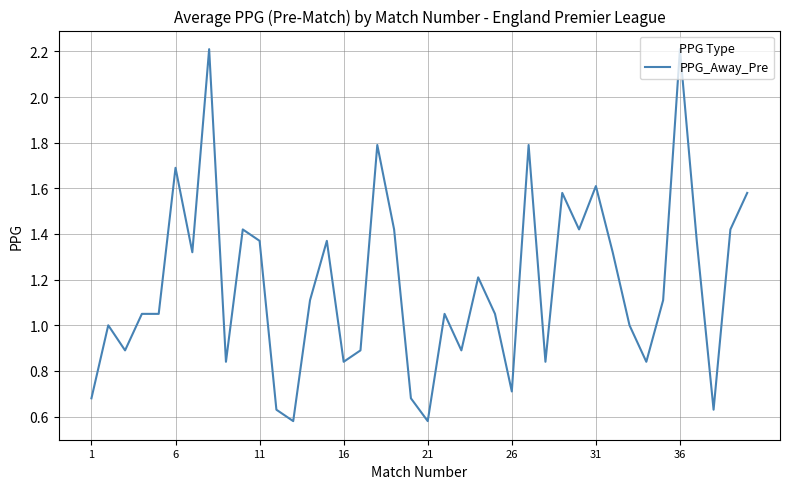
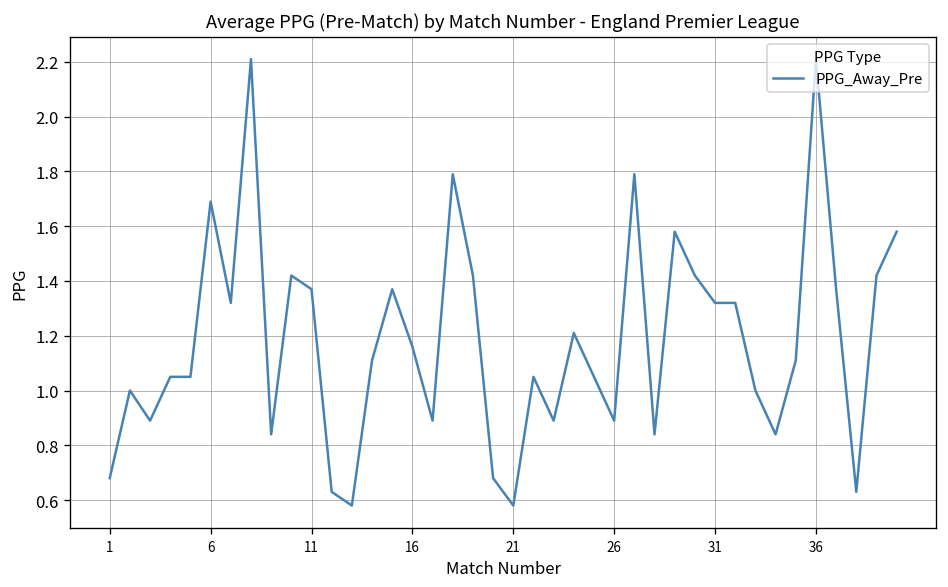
16: 0.84 -> 1.16
26: 0.71 -> 0.89
31: 1.61 -> 1.32
